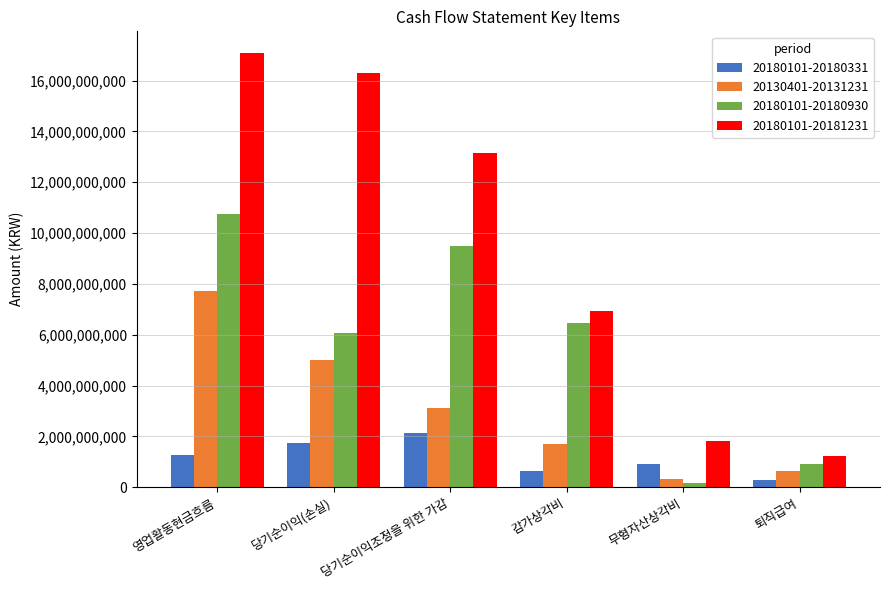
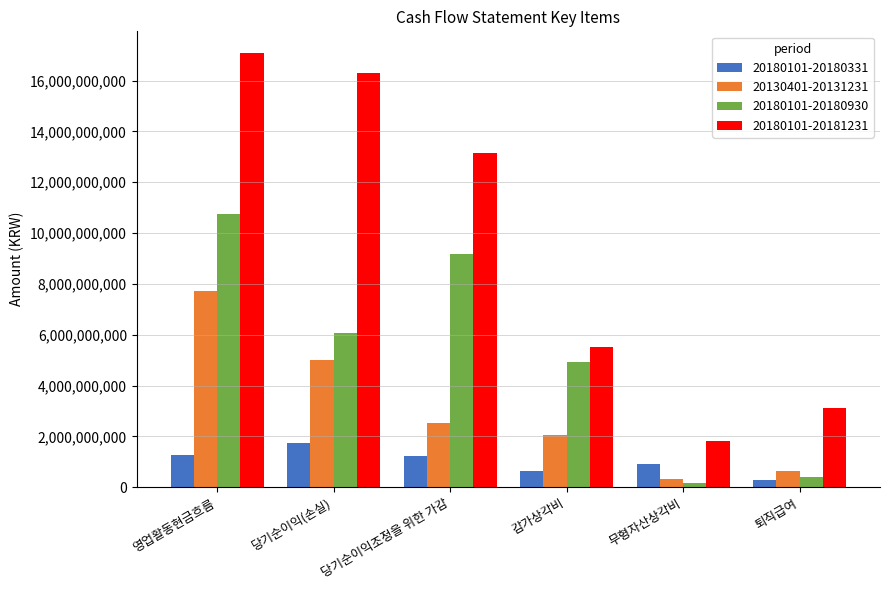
20180101-20180331, 당기순이익조정을 위한 가감: 2,100,000,000 -> 1,200,000,000
20130401-20131231, 당기순이익조정을 위한 가감: 3,100,000,000 -> 2,500,000,000
20180101-20180930, 당기순이익조정을 위한 가감: 9,500,000,000 -> 9,200,000,000
20130401-20131231, 감가상각비: 1,700,000,000 -> 2,100,000,000
20180101-20180930, 감가상각비: 6,500,000,000 -> 4,900,000,000
20180101-20181231, 감가상각비: 6,900,000,000 -> 5,500,000,000
20180101-20180930, 퇴직급여: 900,000,000 -> 400,000,000
20180101-20181231, 퇴직급여: 1,200,000,000 -> 3,100,000,000
